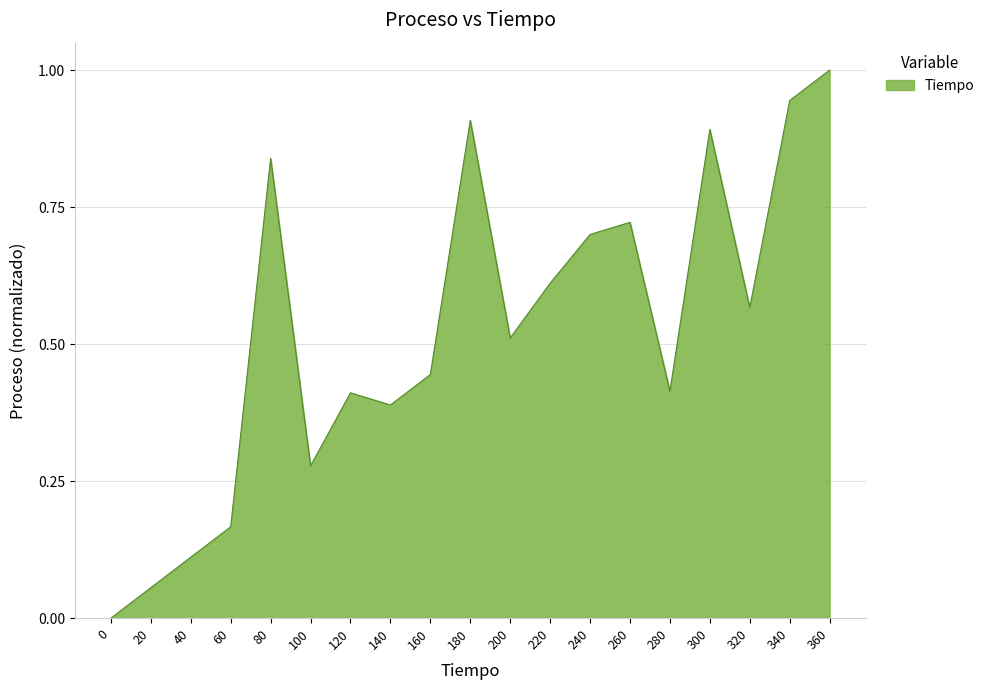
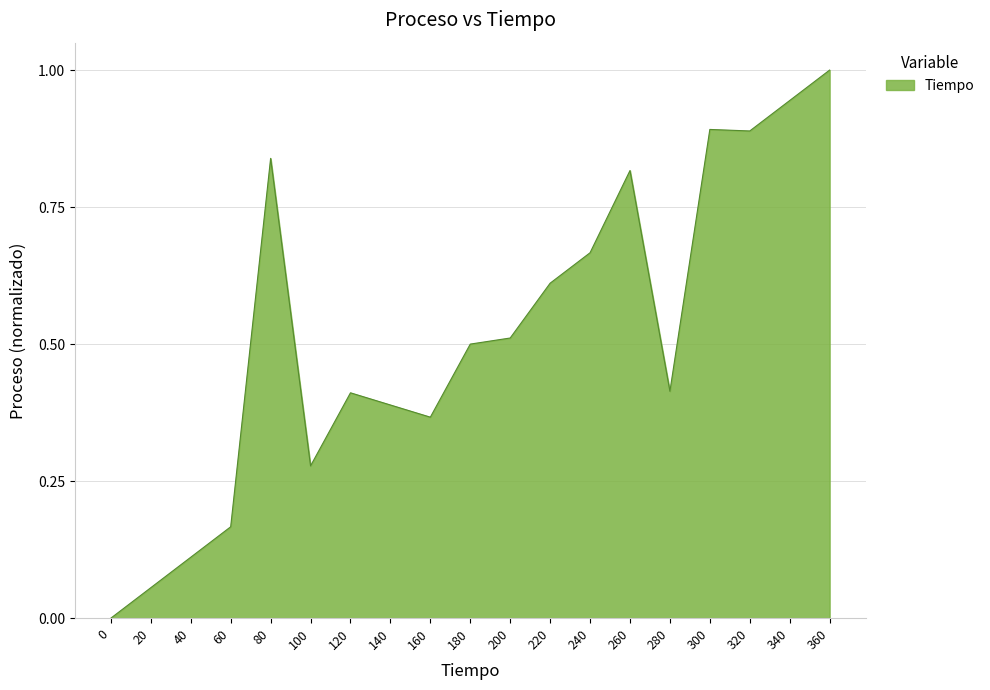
160: 0.44 -> 0.37
180: 0.91 -> 0.50
240: 0.70 -> 0.67
260: 0.72 -> 0.82
320: 0.57 -> 0.89
